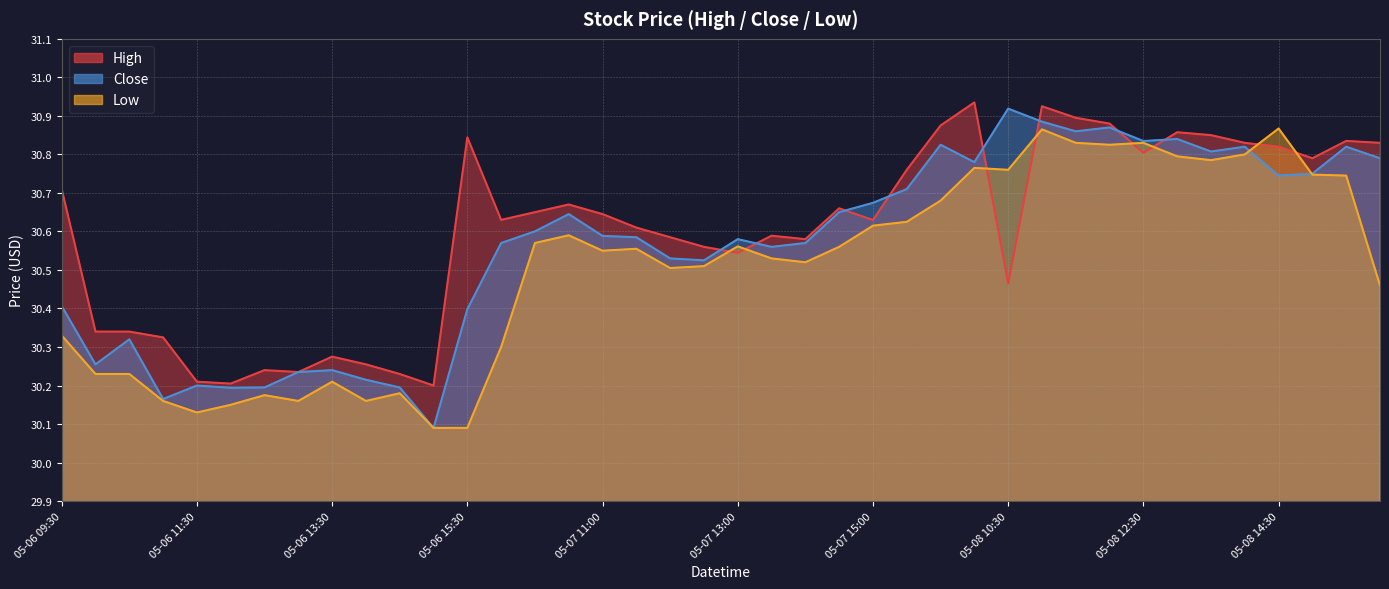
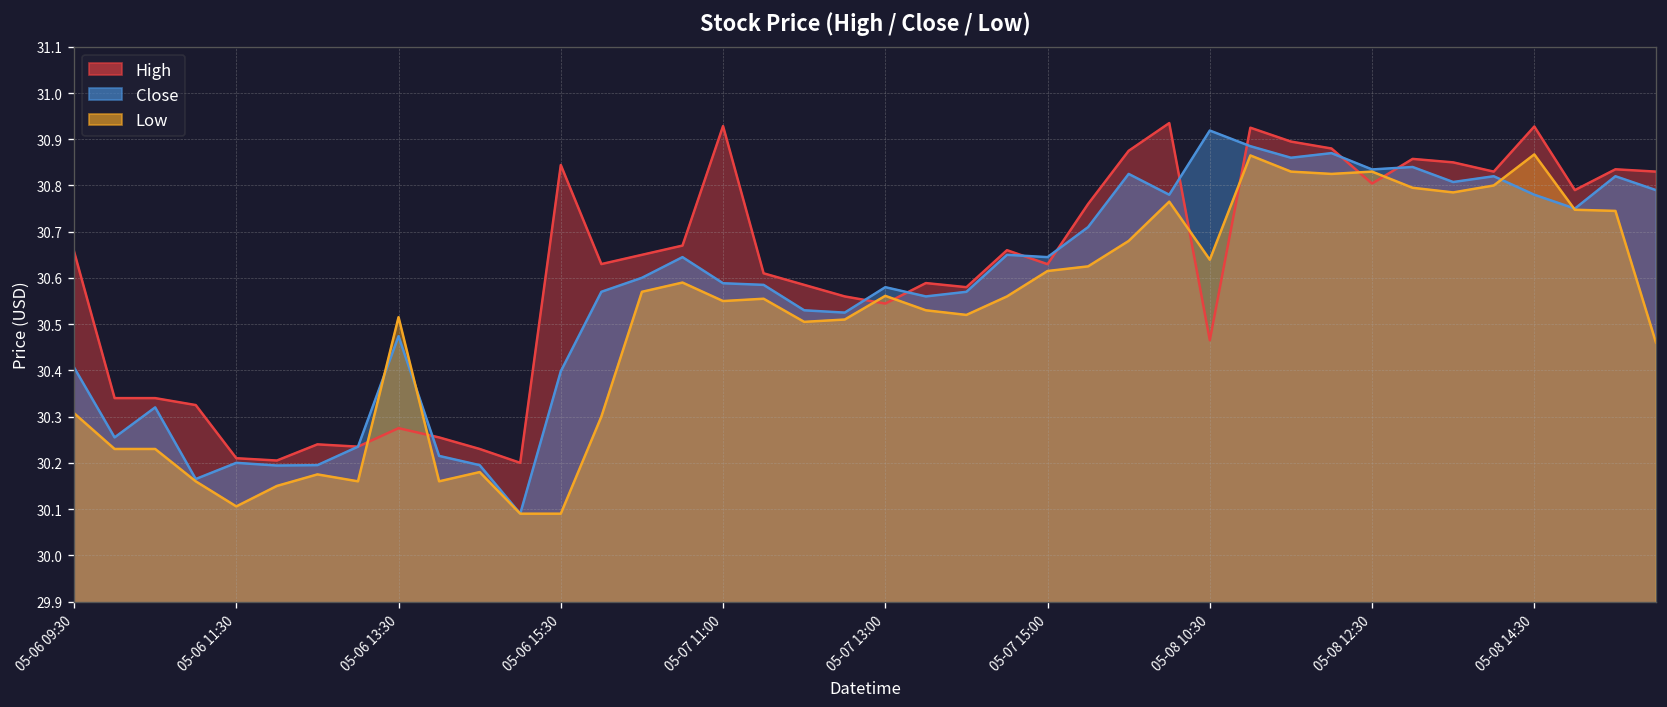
High, 05-06 09:30: 30.71 -> 30.66
Low, 05-06 09:30: 30.33 -> 30.31
Low, 05-06 11:30: 30.13 -> 30.11
Close, 05-06 13:30: 30.24 -> 30.47
Low, 05-06 13:30: 30.21 -> 30.52
High, 05-07 11:00: 30.65 -> 30.93
Close, 05-07 15:00: 30.67 -> 30.65
Low, 05-08 10:30: 30.76 -> 30.64
High, 05-08 14:30: 30.82 -> 30.93
Close, 05-08 14:30: 30.74 -> 30.78
